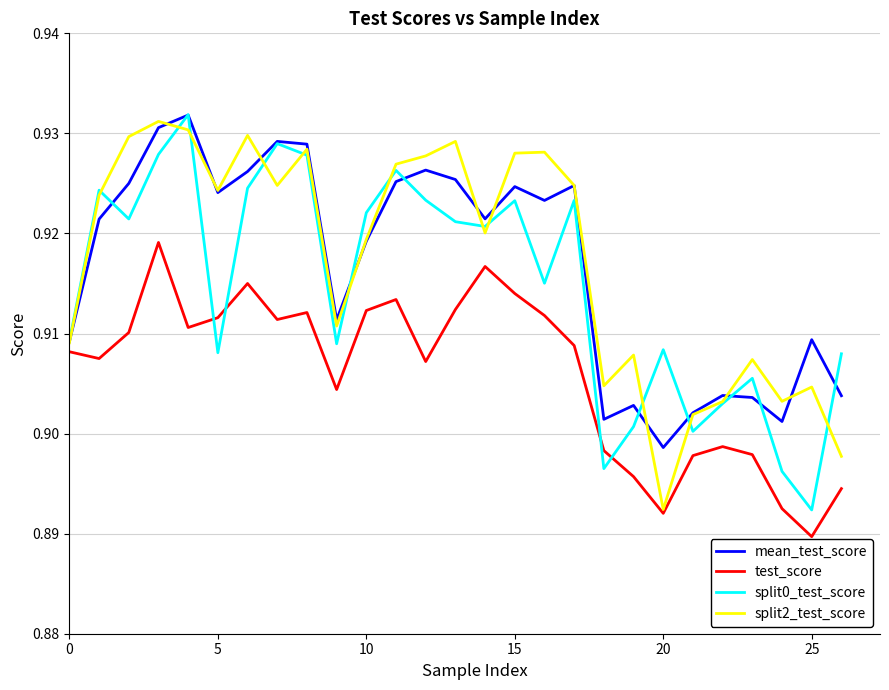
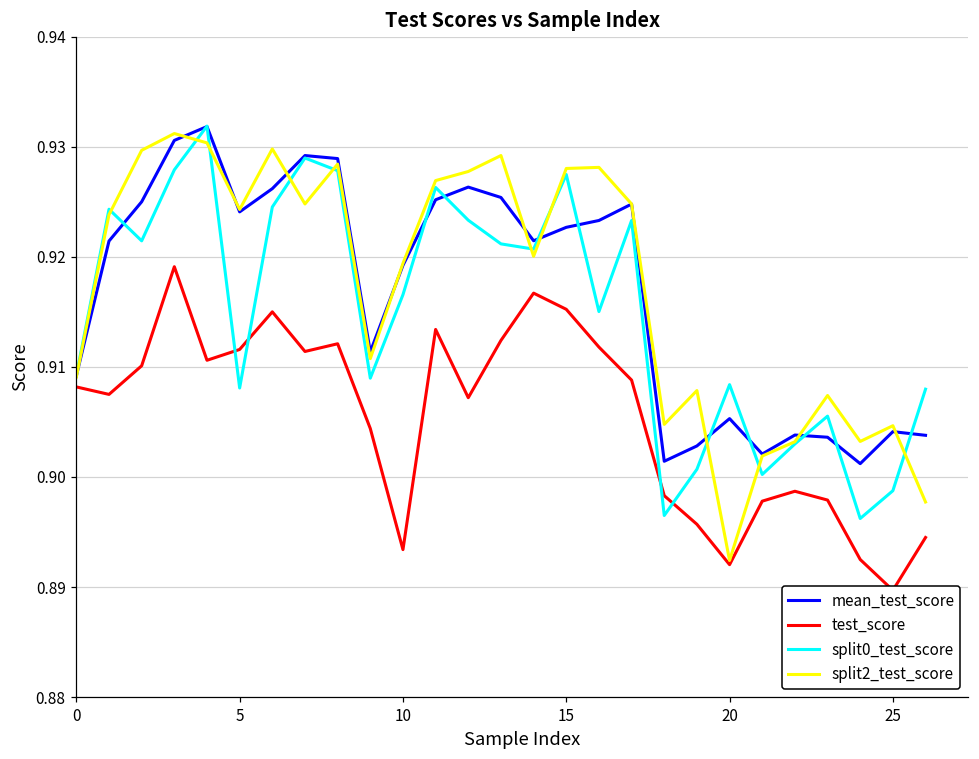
test_score, 10: 0.9123 -> 0.8934
split0_test_score, 10: 0.9221 -> 0.9166
mean_test_score, 15: 0.9247 -> 0.9227
test_score, 15: 0.9140 -> 0.9152
split0_test_score, 15: 0.9233 -> 0.9275
mean_test_score, 20: 0.8986 -> 0.9053
mean_test_score, 25: 0.9094 -> 0.9041
split0_test_score, 25: 0.8924 -> 0.8988
